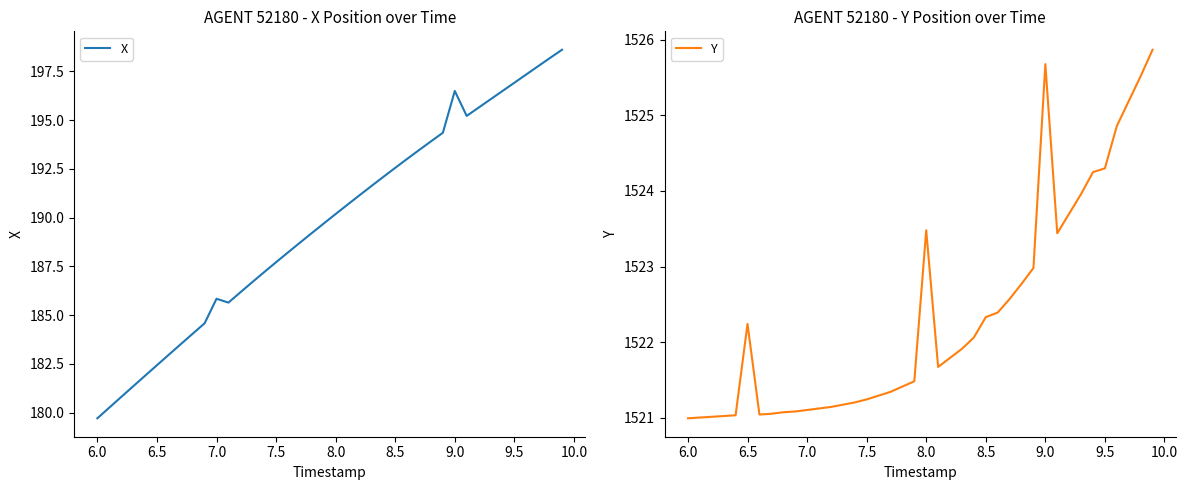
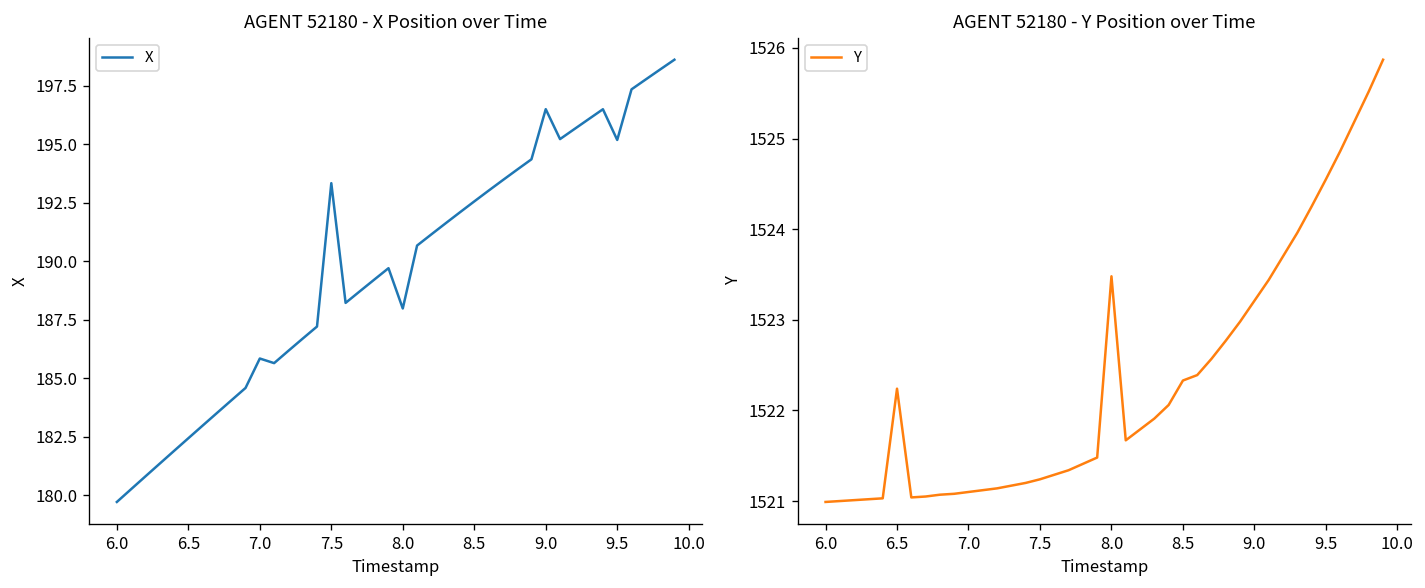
AGENT 52180 - X Position over Time, 7.5: 187.7 -> 193.3
AGENT 52180 - X Position over Time, 8.0: 190.2 -> 188.0
AGENT 52180 - X Position over Time, 9.5: 196.9 -> 195.2
AGENT 52180 - Y Position over Time, 9.0: 1525.7 -> 1523.2
AGENT 52180 - Y Position over Time, 9.5: 1524.3 -> 1524.6
